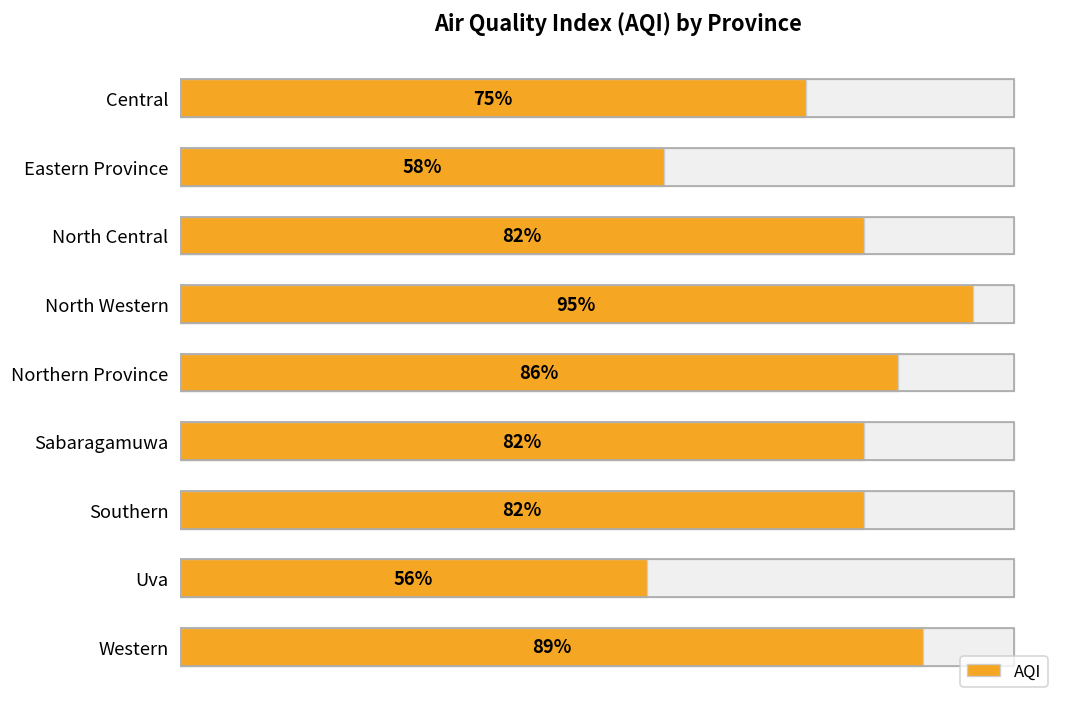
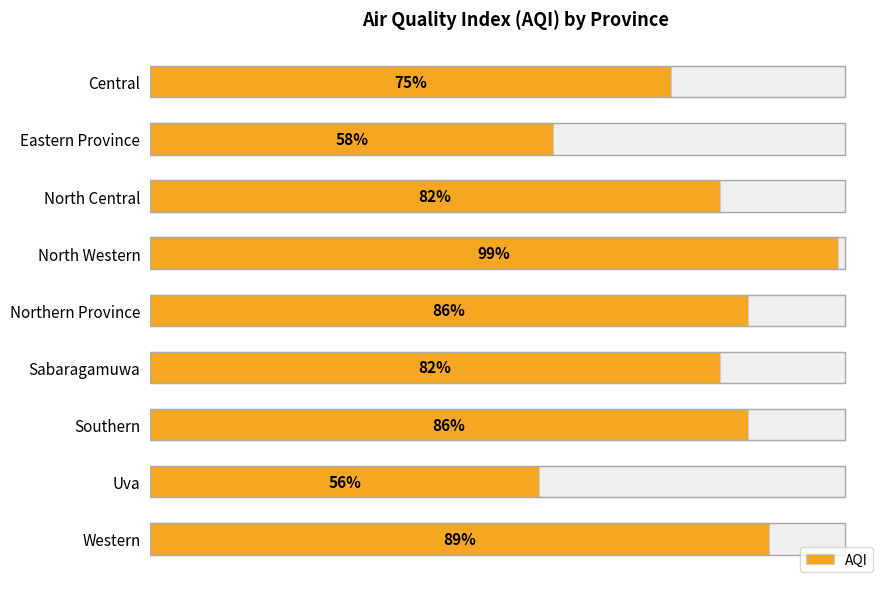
AQI, North Western: 95% -> 99%
AQI, Southern: 82% -> 86%
